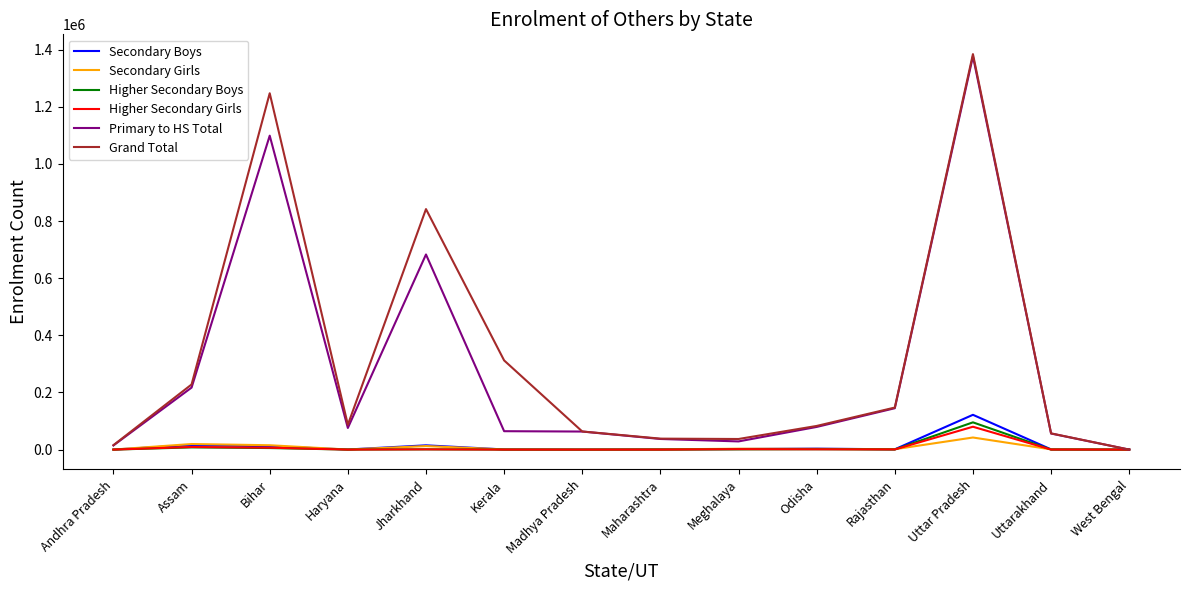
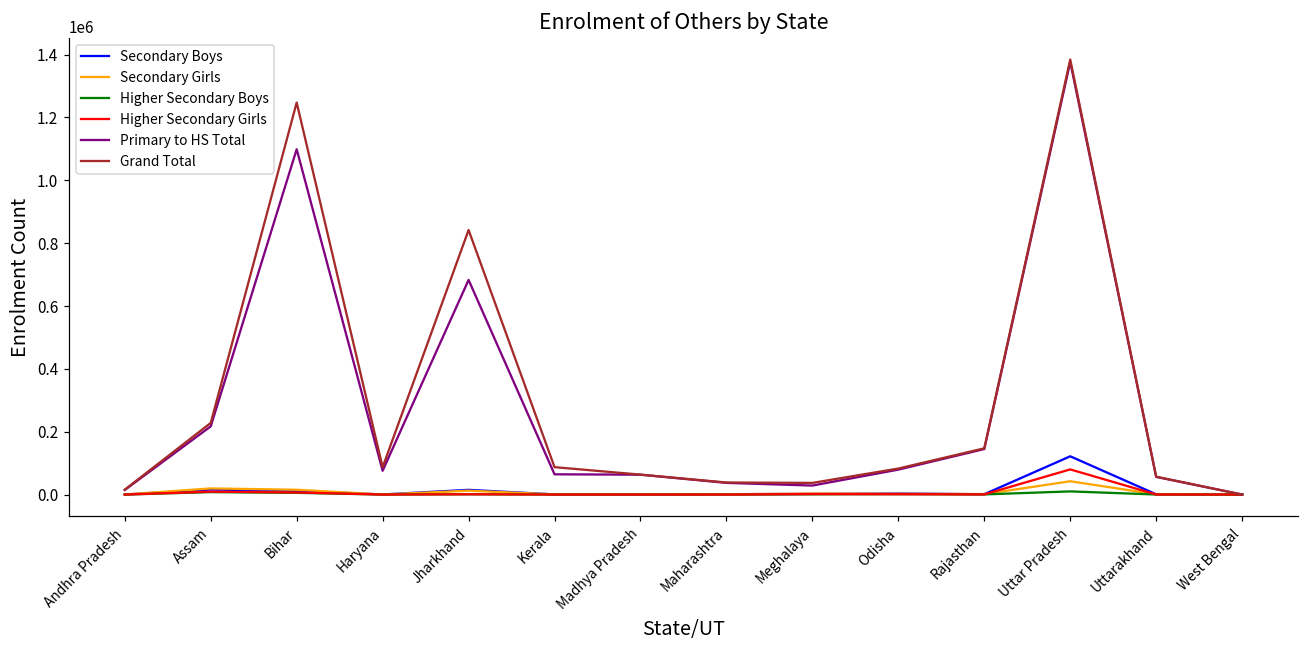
Grand Total, Kerala: 310000 -> 90000
Higher Secondary Boys, Uttar Pradesh: 100000 -> 10000
